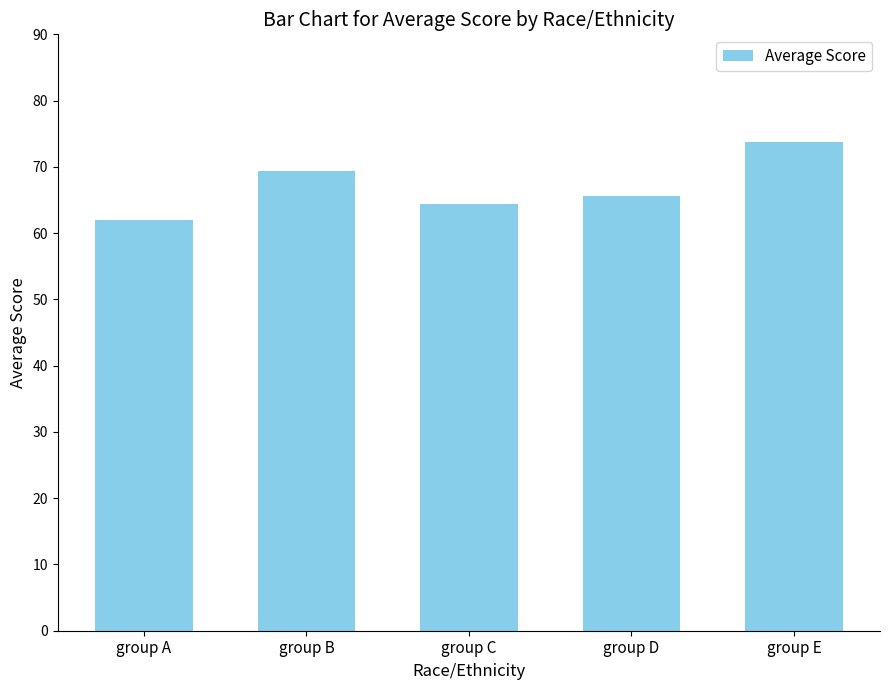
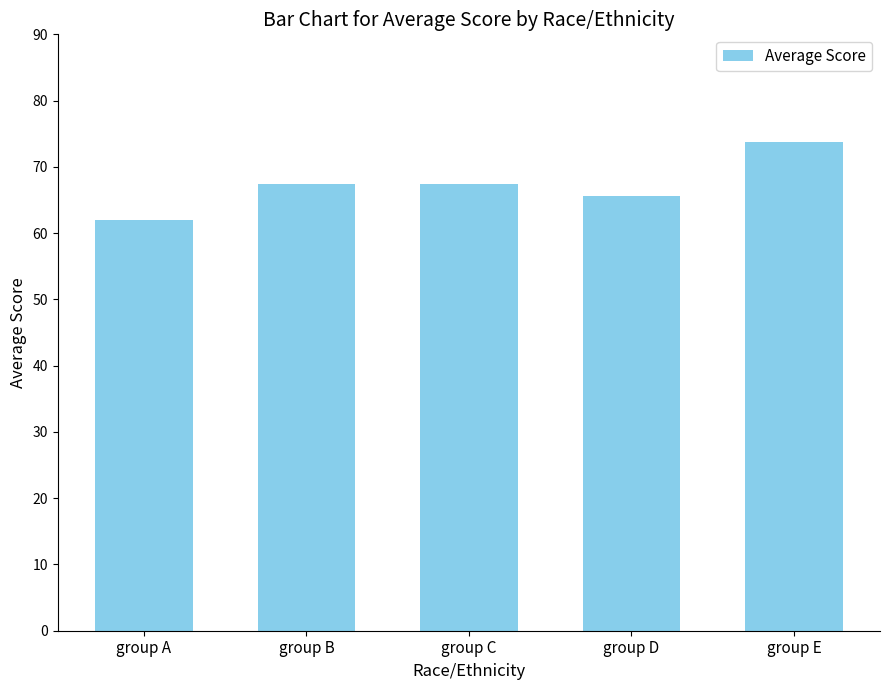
group B: 69 -> 67
group C: 64 -> 67
